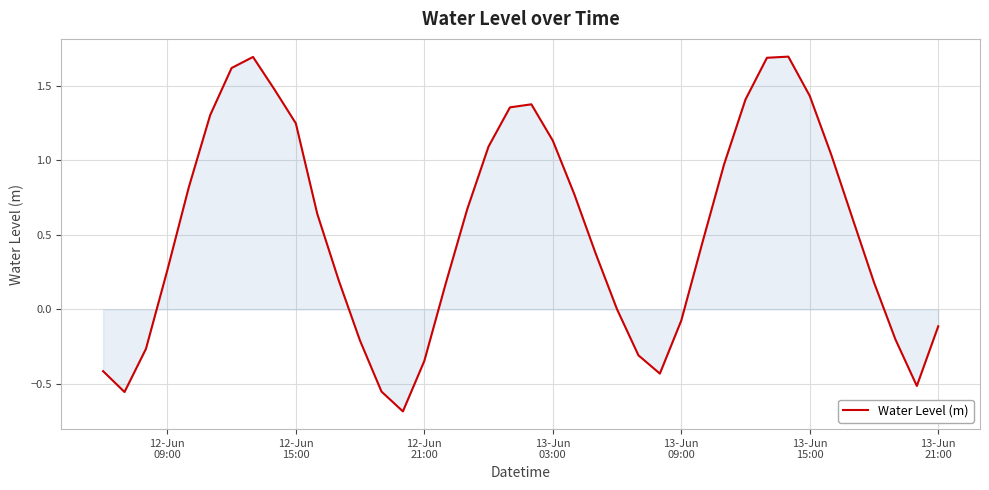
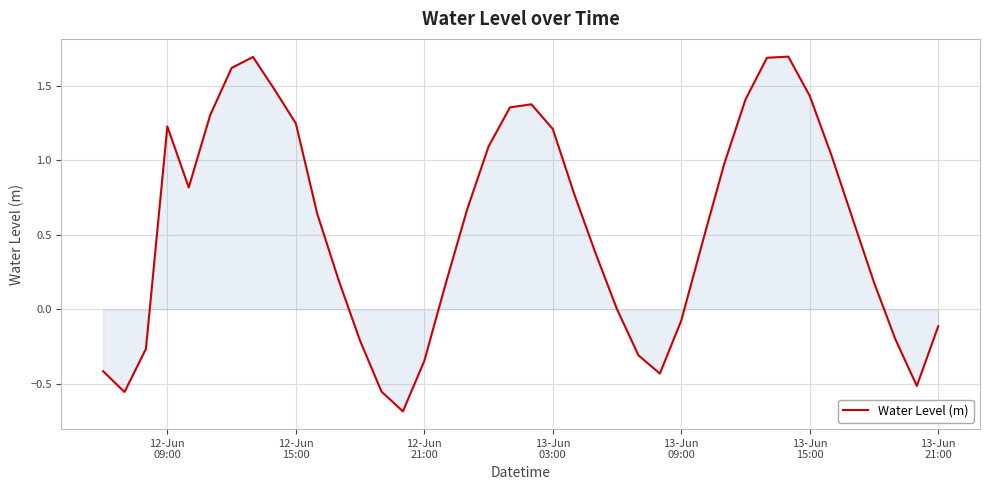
Water Level (m), 12-Jun 09:00: 0.26 -> 1.23
Water Level (m), 13-Jun 03:00: 1.13 -> 1.21
